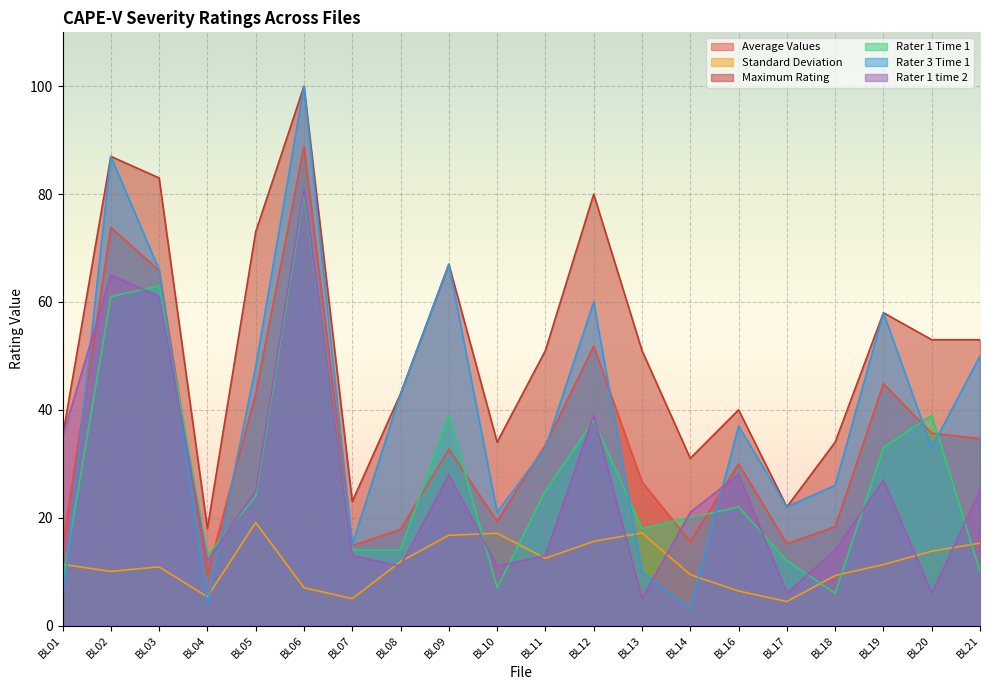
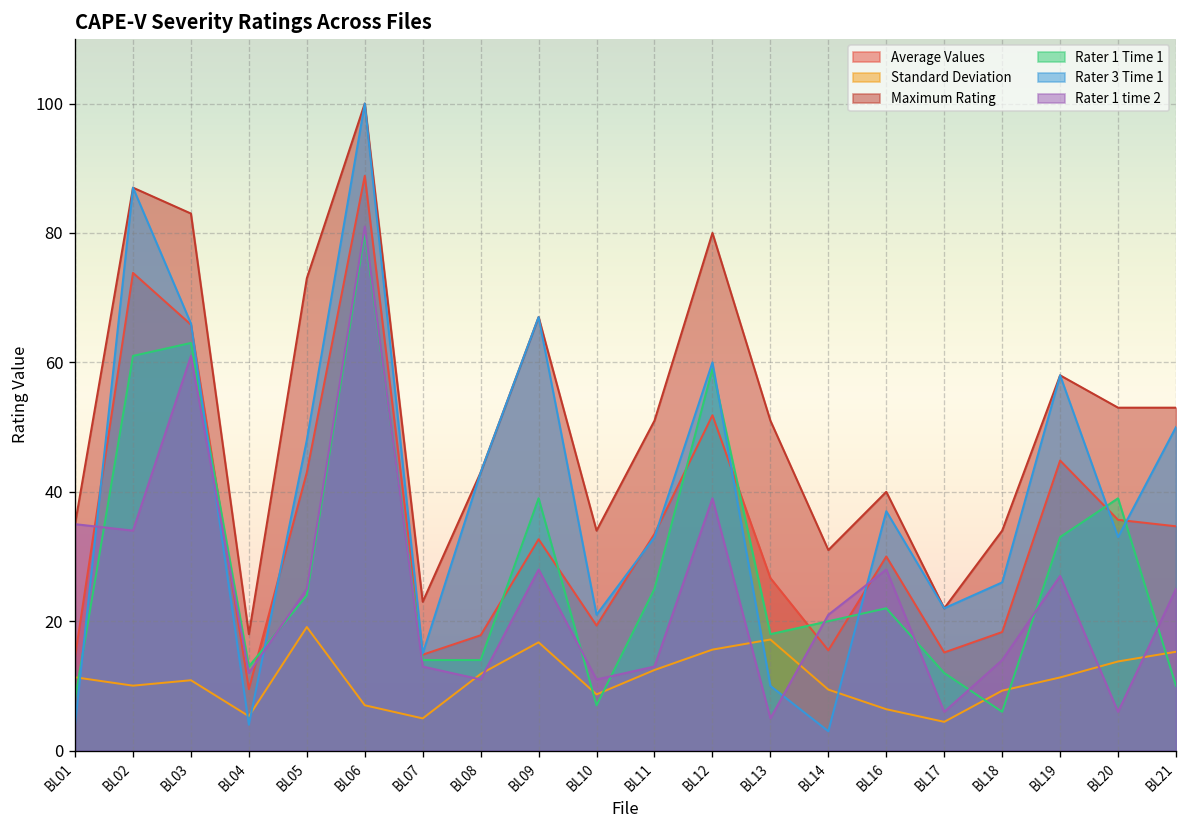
Rater 1 time 2, BL02: 65 -> 34
Standard Deviation, BL10: 17 -> 9
Rater 1 Time 1, BL12: 38 -> 59
